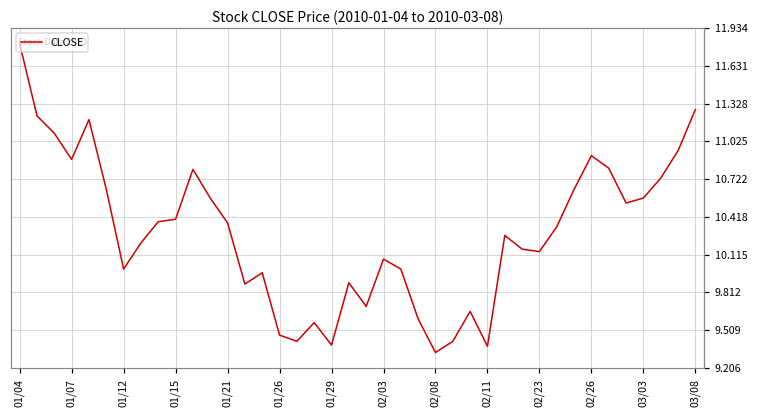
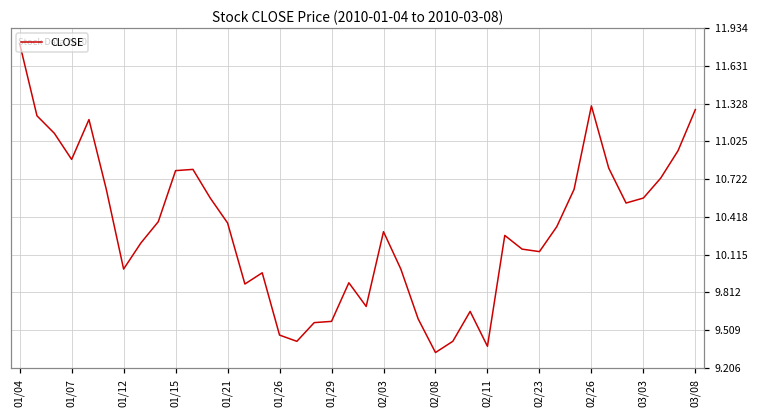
01/15: 10.40 -> 10.79
01/29: 9.39 -> 9.58
02/03: 10.08 -> 10.30
02/26: 10.91 -> 11.31
